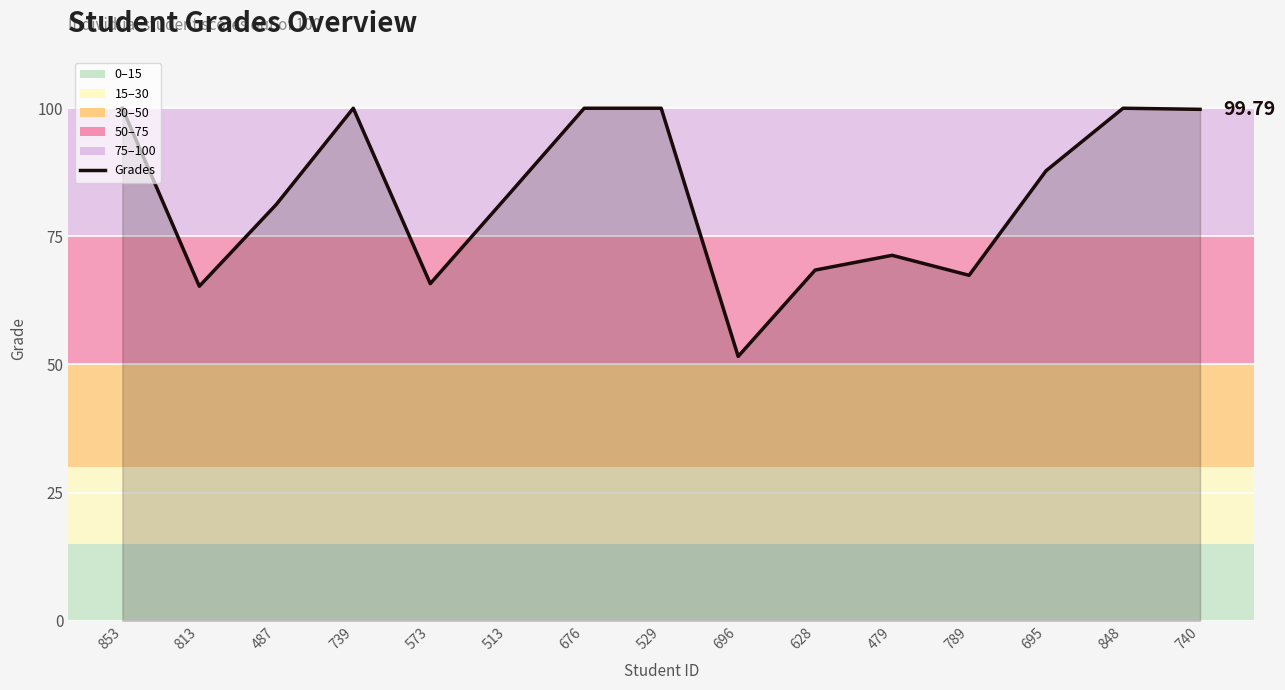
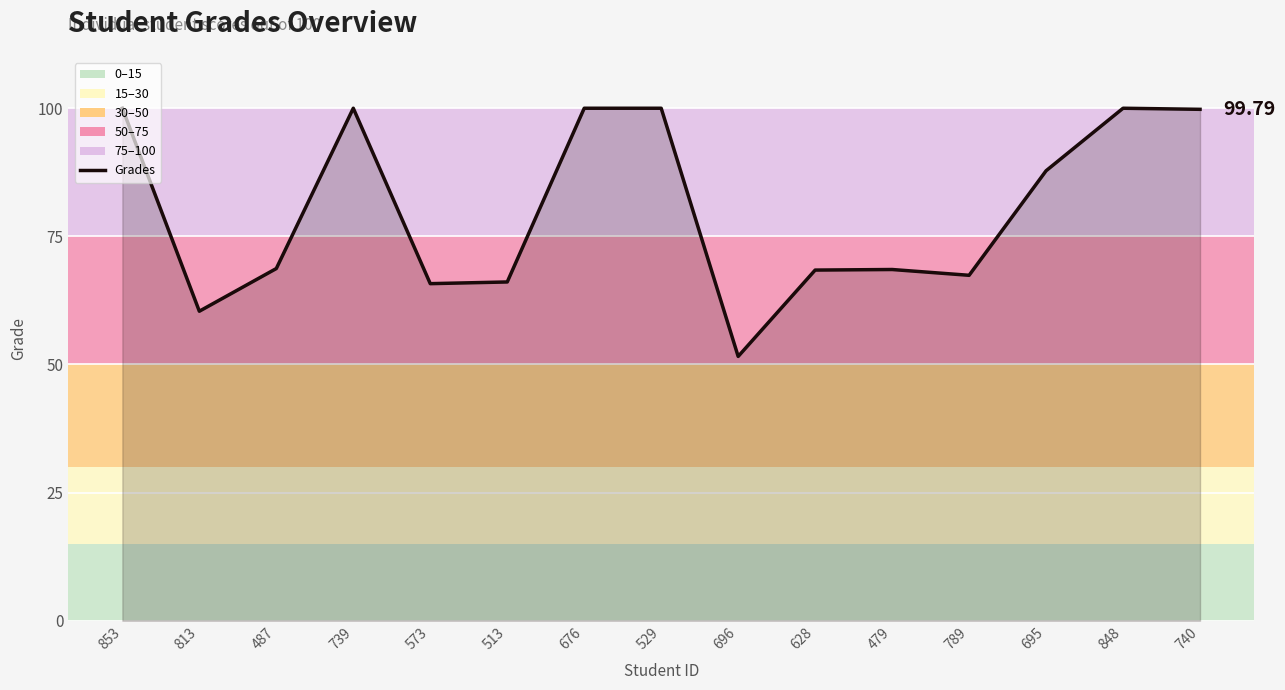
813: 65 -> 60
487: 81 -> 69
513: 83 -> 66
479: 71 -> 69
